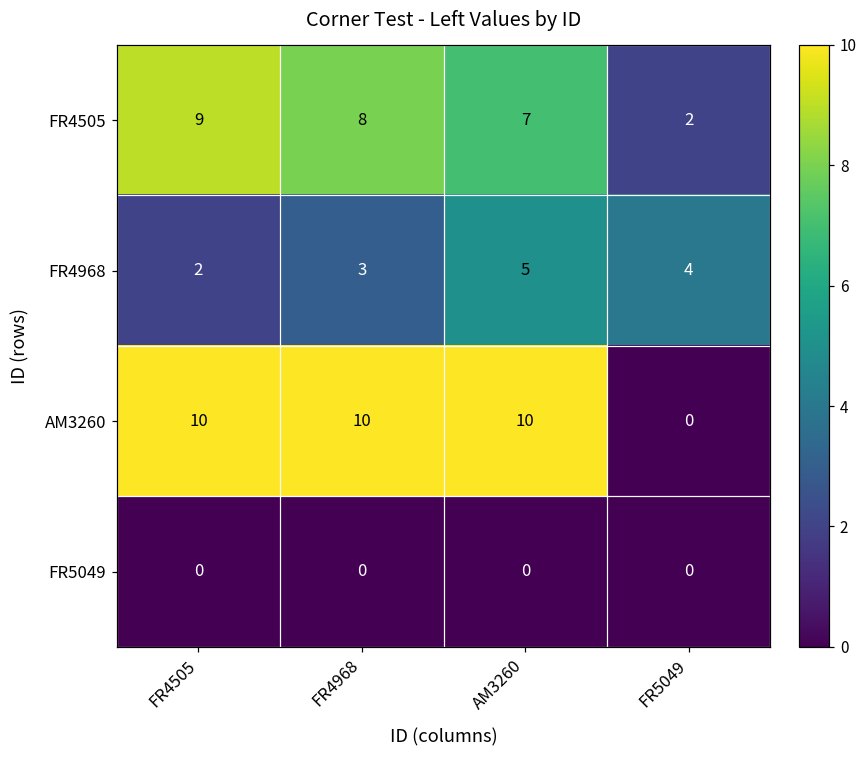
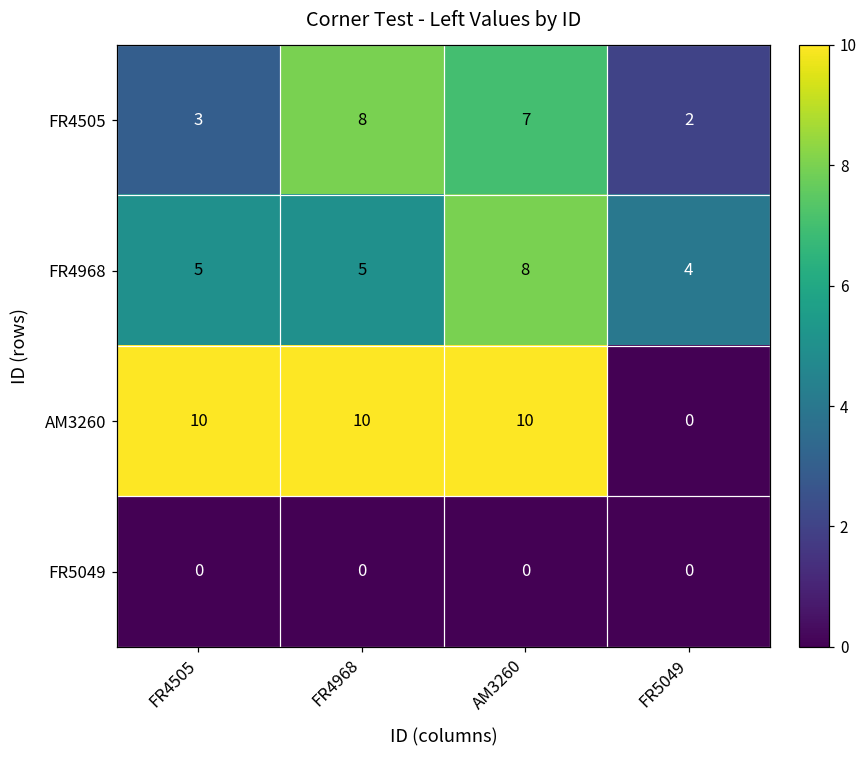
FR4505, FR4505: 9 -> 3
FR4968, FR4505: 2 -> 5
FR4968, FR4968: 3 -> 5
FR4968, AM3260: 5 -> 8
